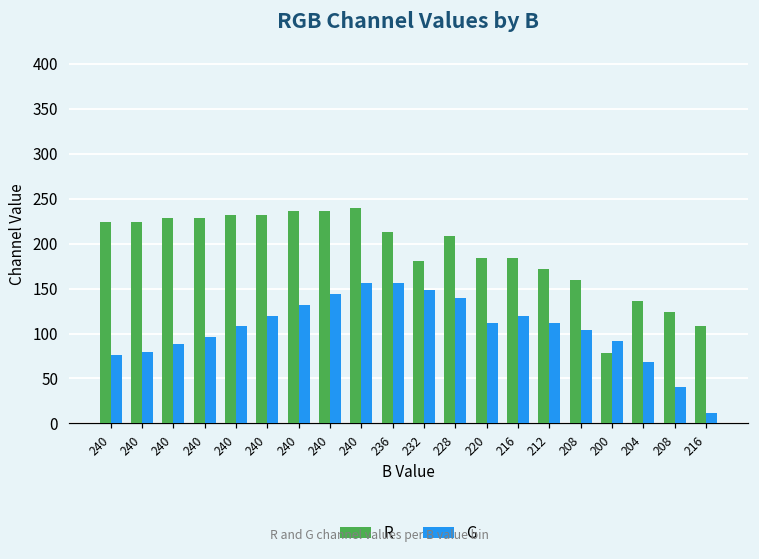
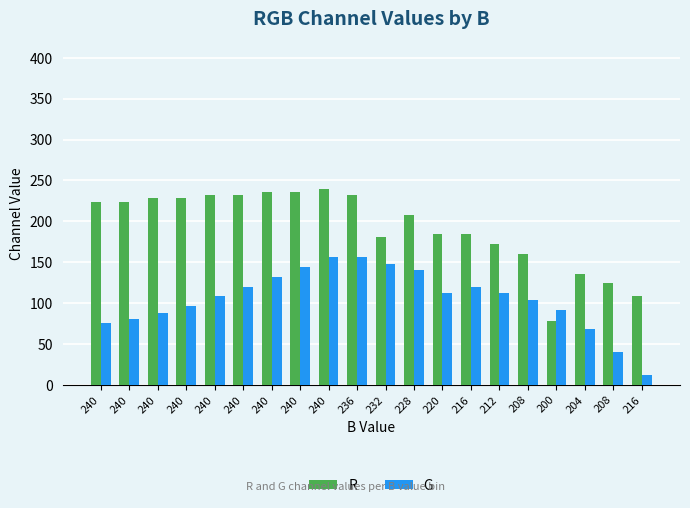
R, 236: 210 -> 230
